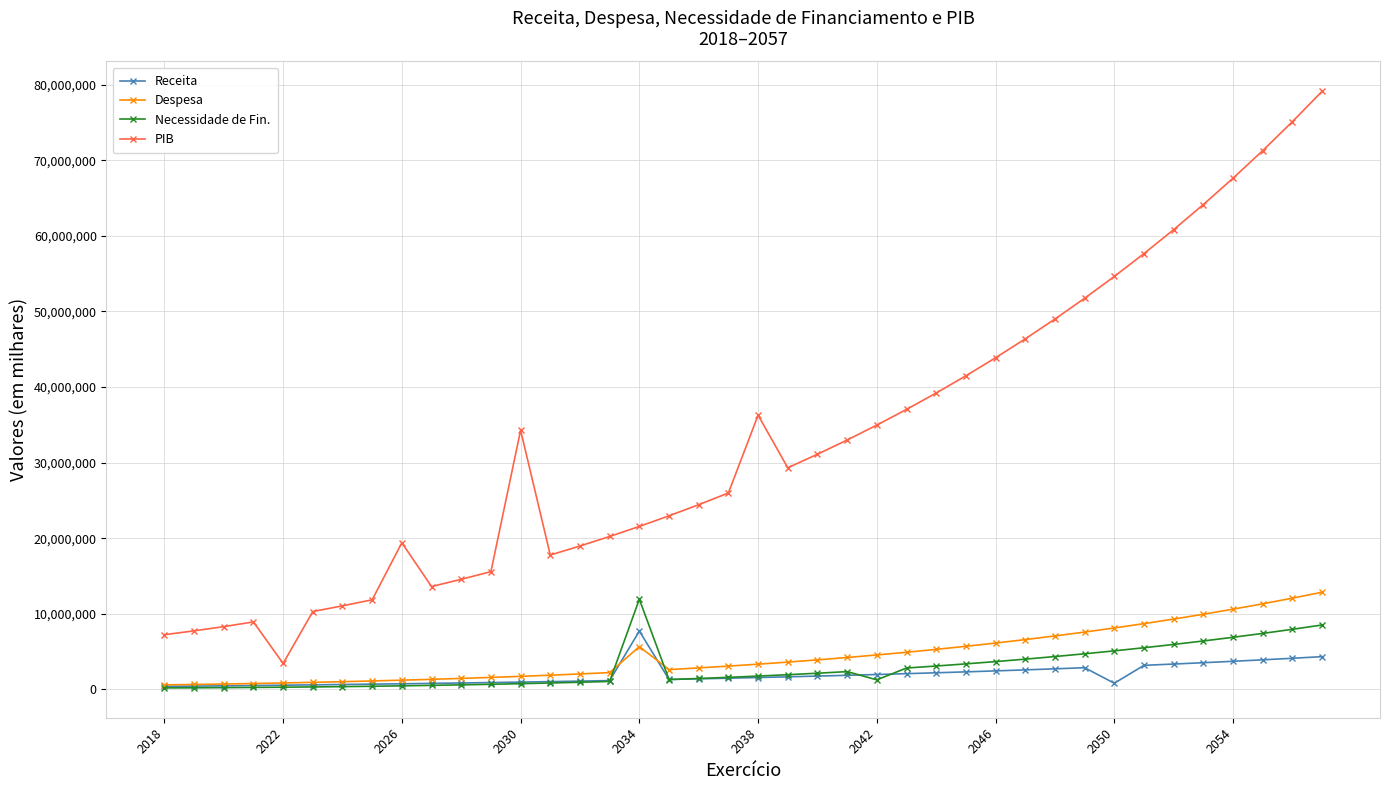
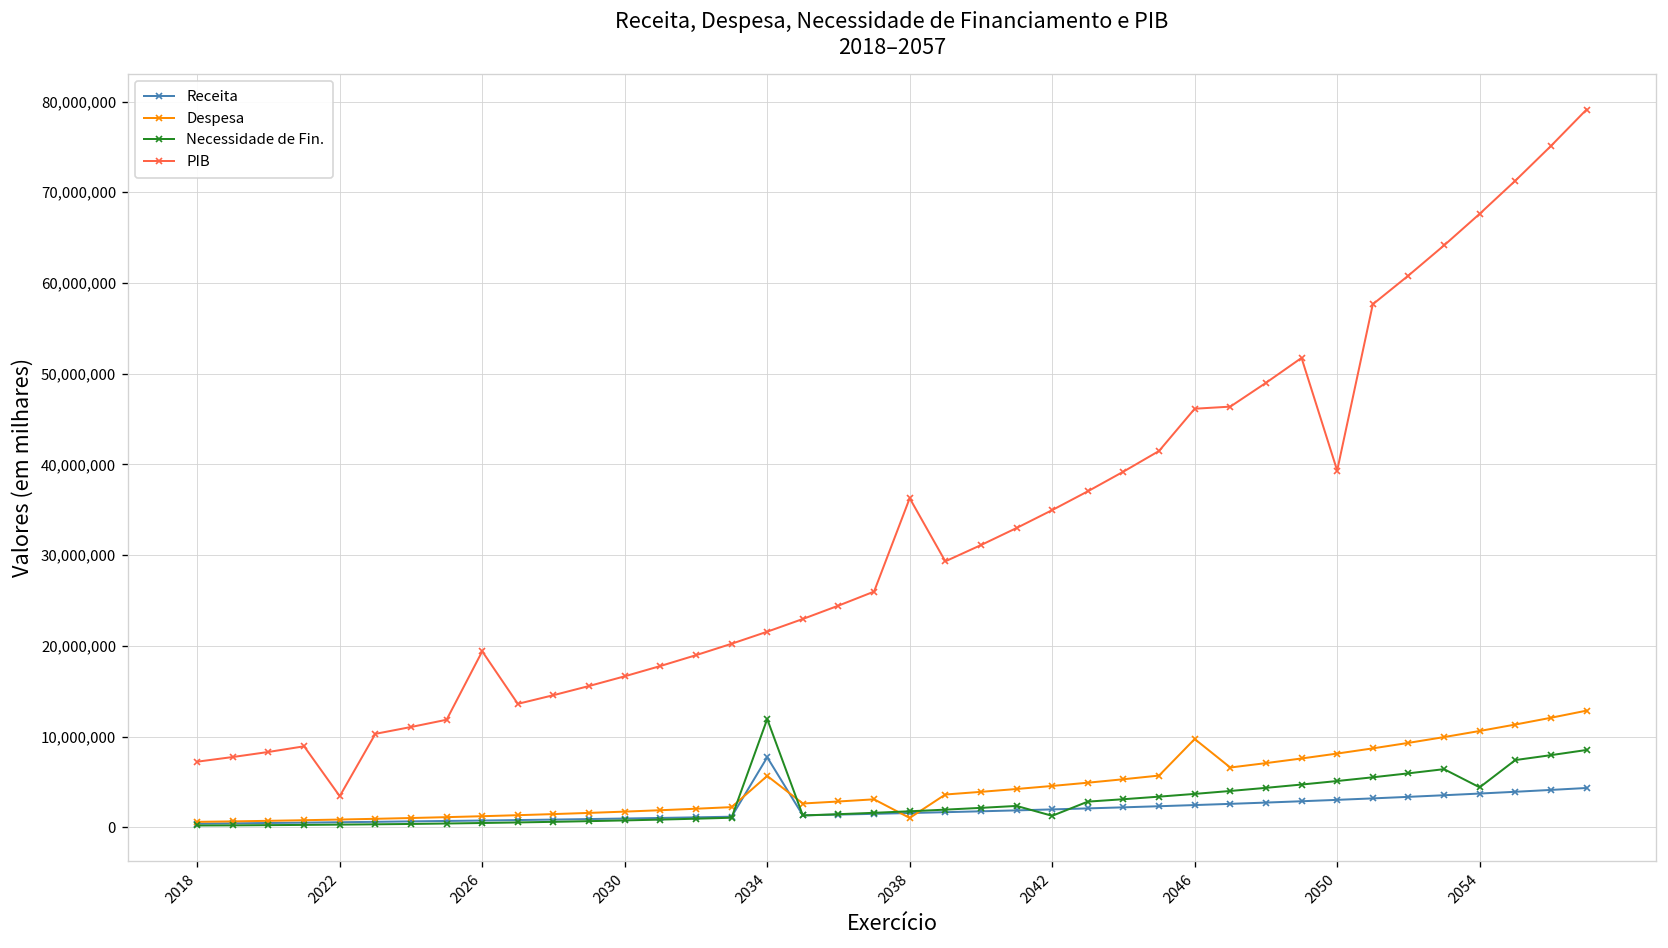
PIB, 2030: 34,000,000 -> 17,000,000
Despesa, 2038: 3,000,000 -> 1,000,000
Despesa, 2046: 6,000,000 -> 10,000,000
PIB, 2046: 44,000,000 -> 46,000,000
Receita, 2050: 1,000,000 -> 3,000,000
PIB, 2050: 55,000,000 -> 39,000,000
Necessidade de Fin., 2054: 7,000,000 -> 4,000,000
